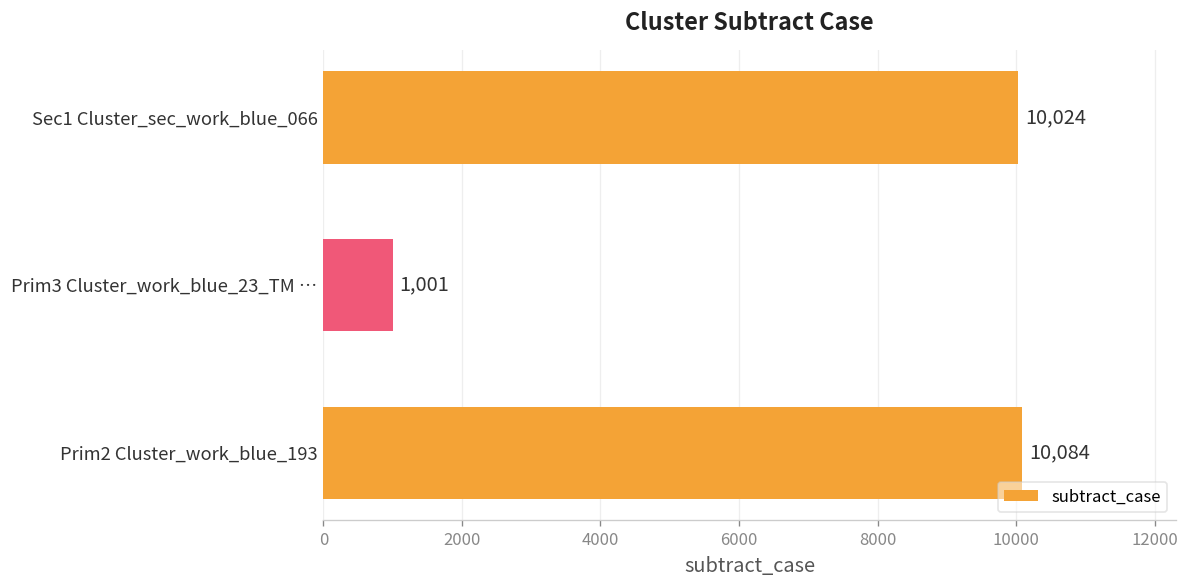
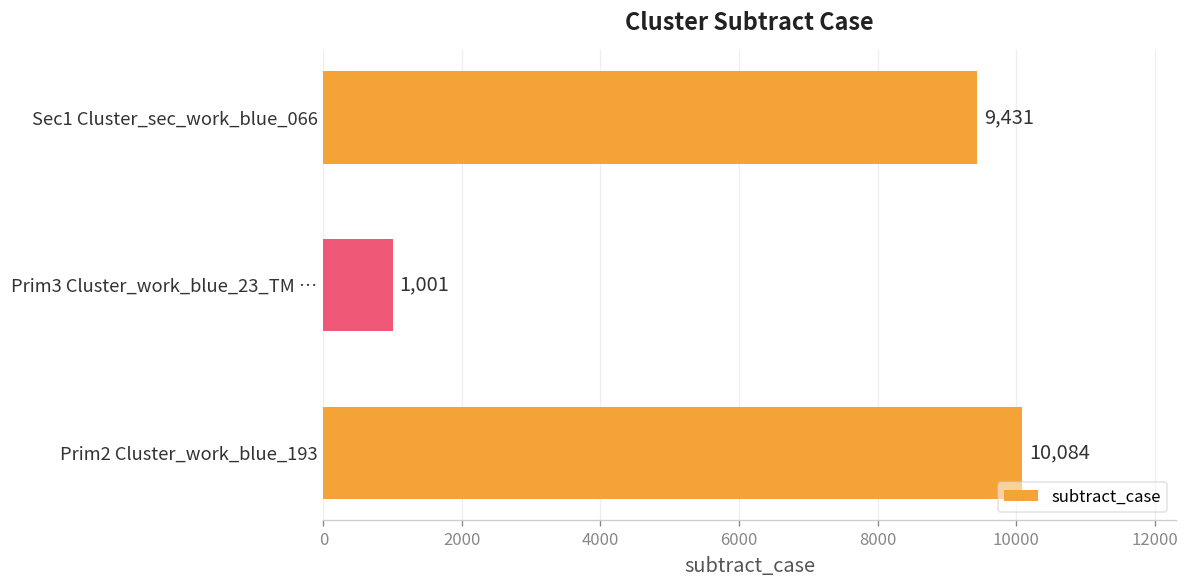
Sec1 Cluster_sec_work_blue_066: 10,024 -> 9,431
